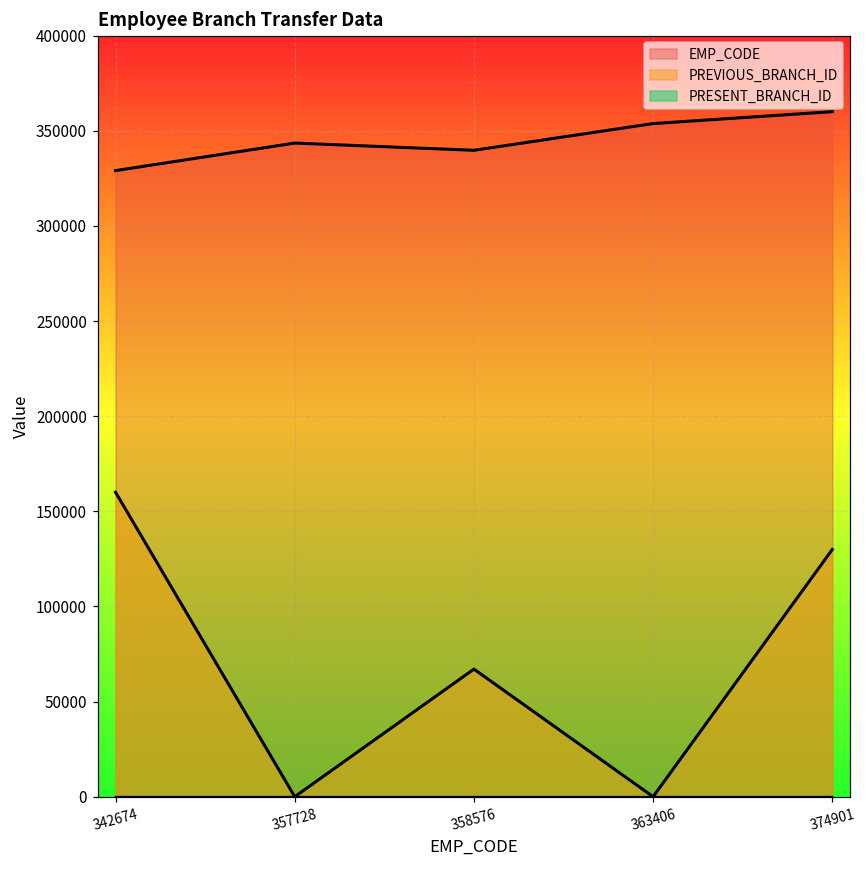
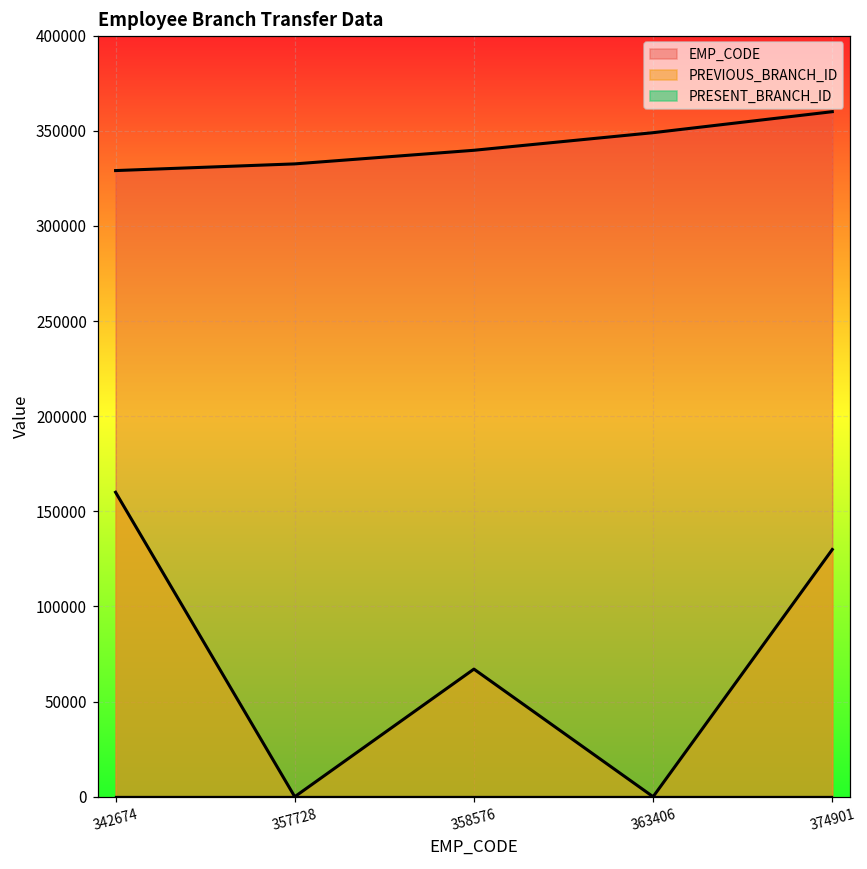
EMP_CODE, 357728: 344000 -> 333000
EMP_CODE, 363406: 354000 -> 349000
